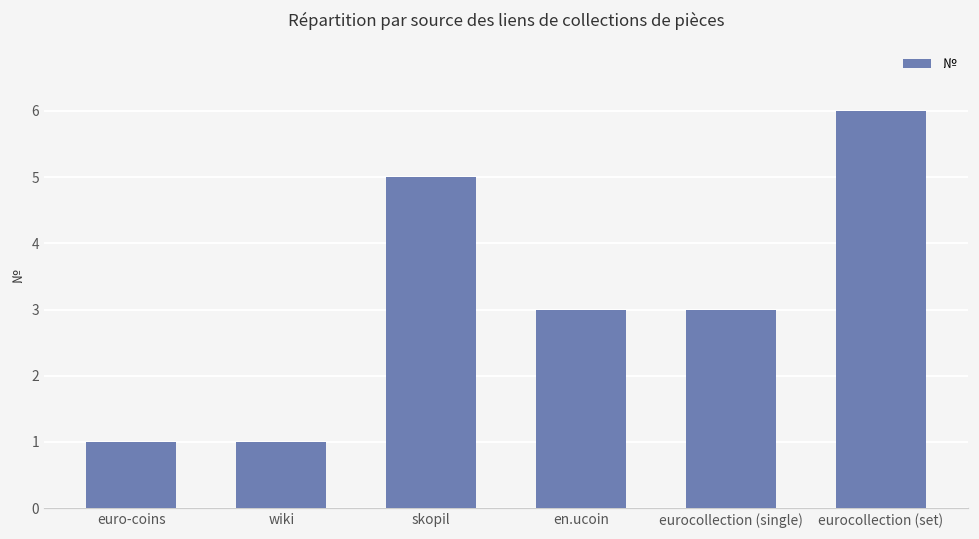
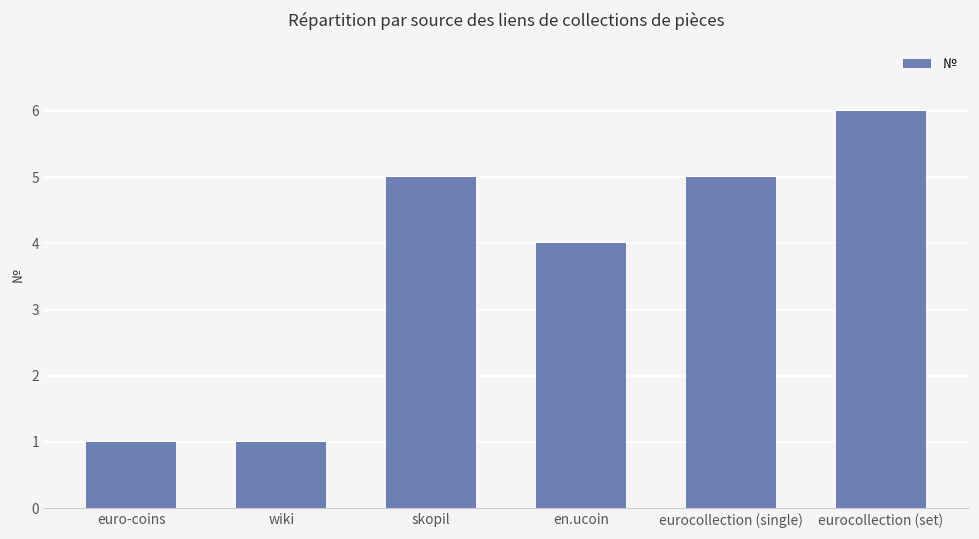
en.ucoin: 3 -> 4
eurocollection (single): 3 -> 5
